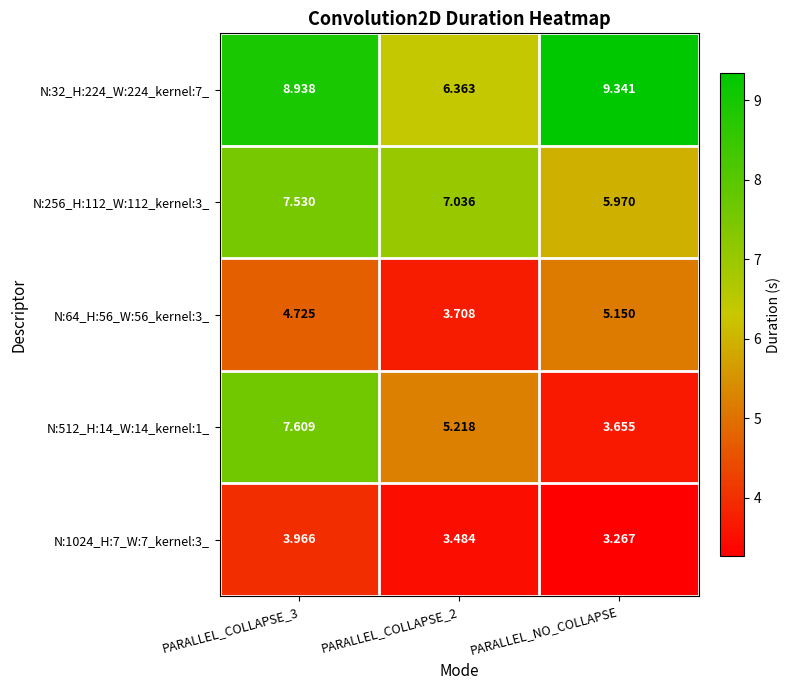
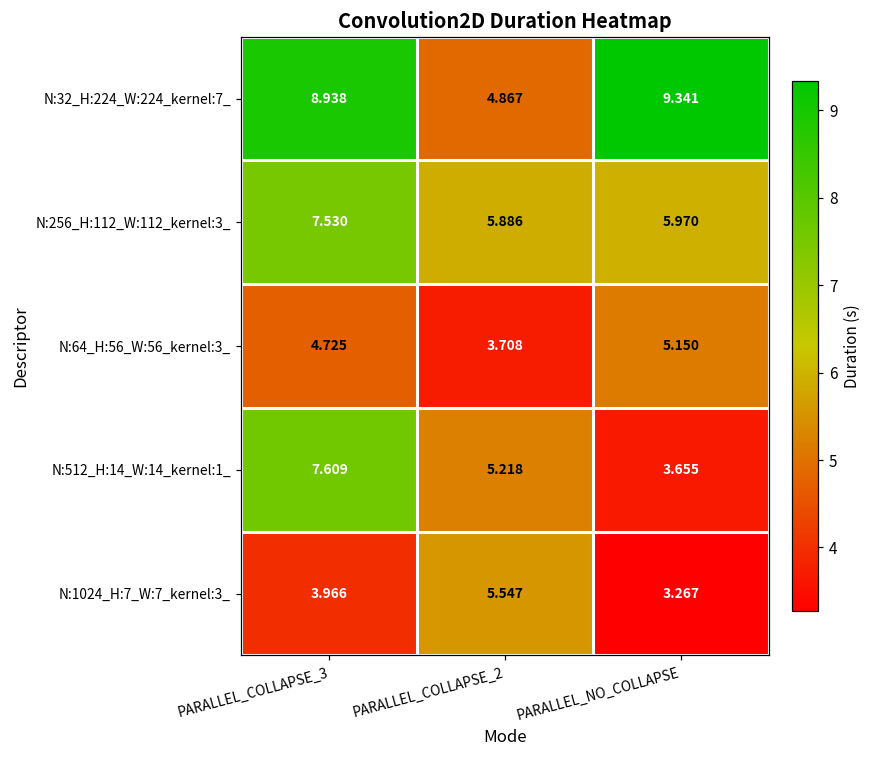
N:32_H:224_W:224_kernel:7_, PARALLEL_COLLAPSE_2: 6.363 -> 4.867
N:256_H:112_W:112_kernel:3_, PARALLEL_COLLAPSE_2: 7.036 -> 5.886
N:1024_H:7_W:7_kernel:3_, PARALLEL_COLLAPSE_2: 3.484 -> 5.547
